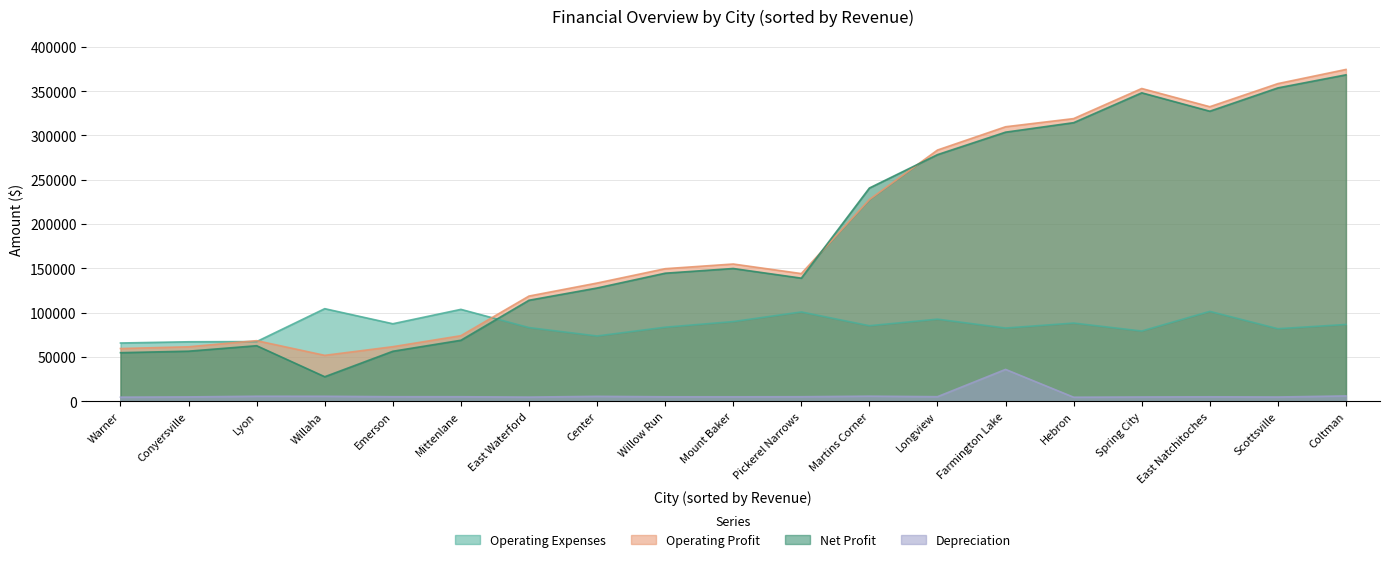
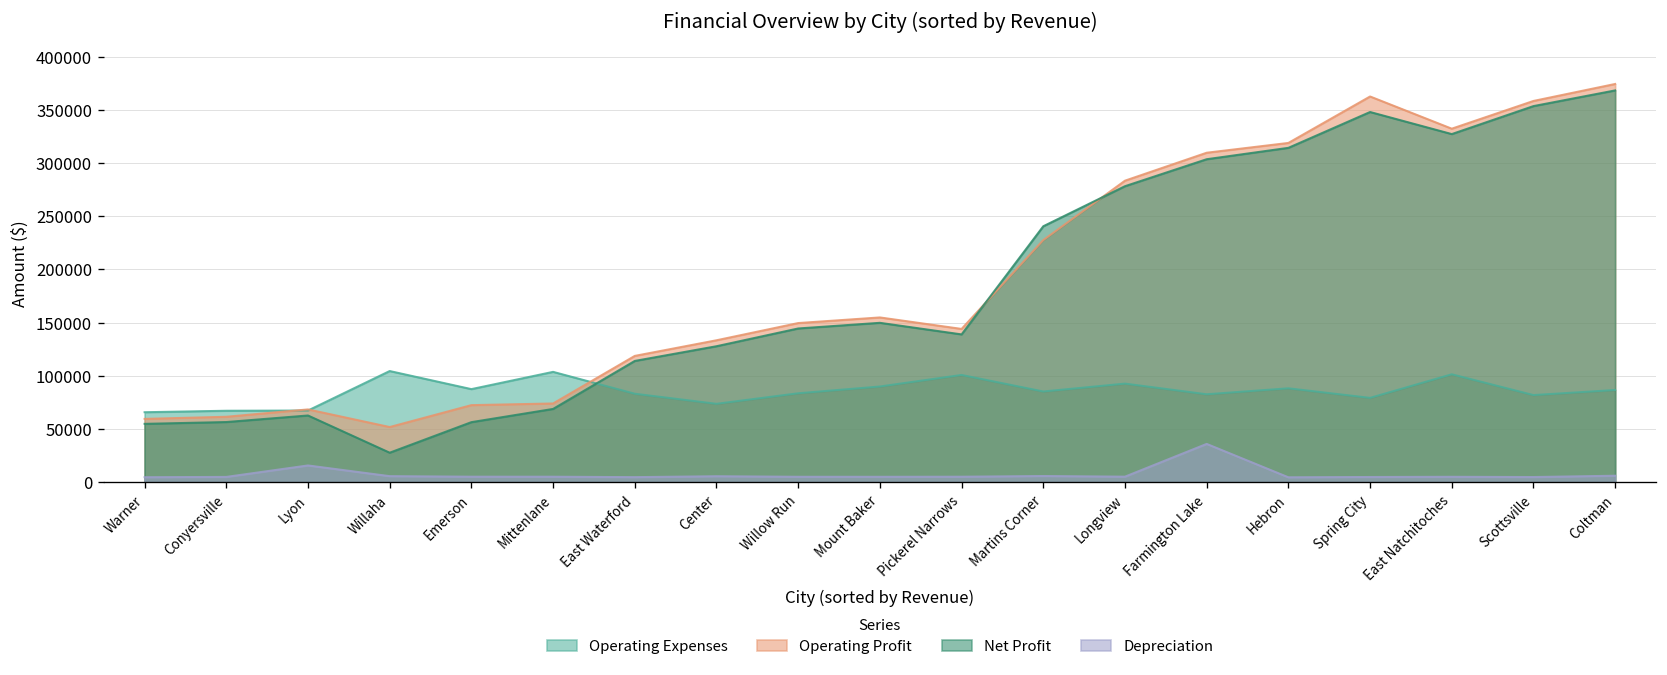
Depreciation, Lyon: 10000 -> 20000
Operating Profit, Emerson: 60000 -> 70000
Operating Profit, Spring City: 350000 -> 360000
